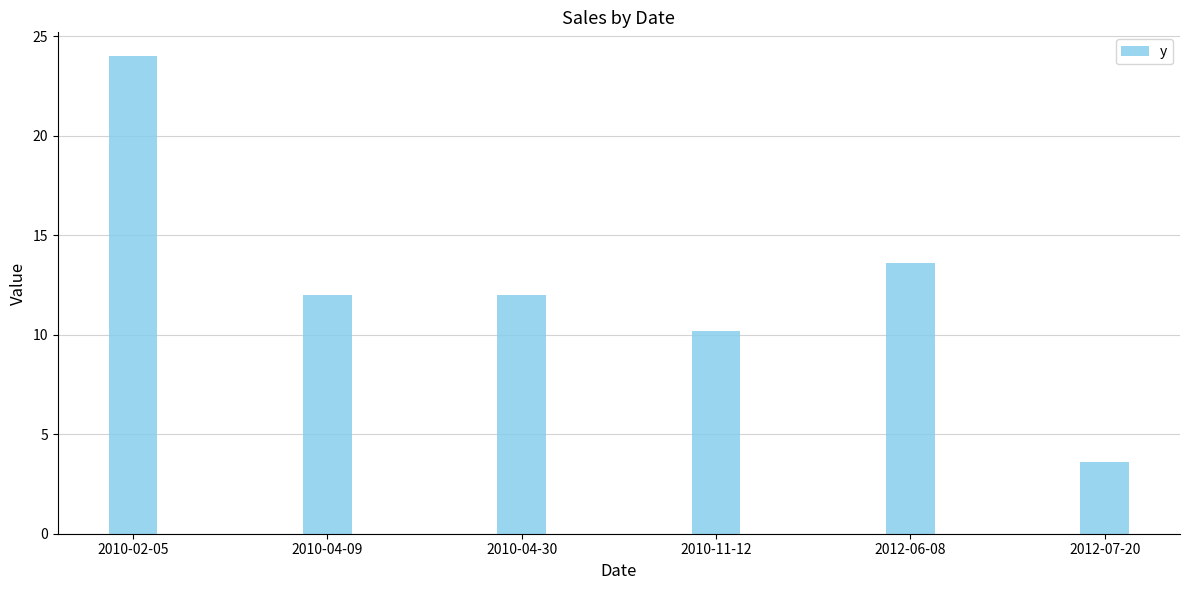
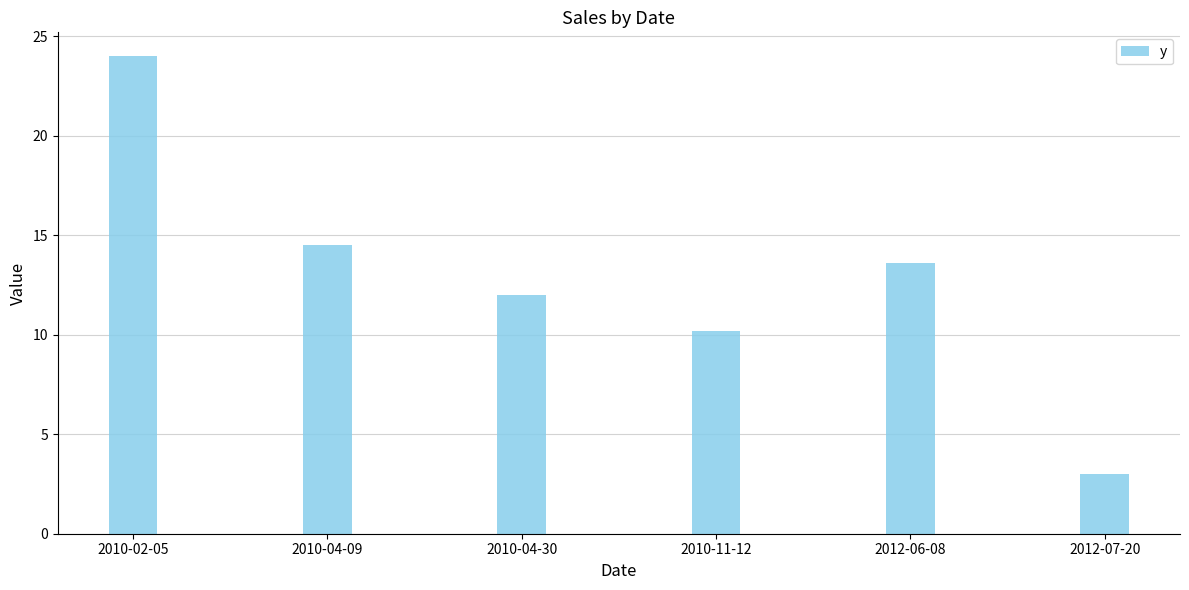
2010-04-09: 12.0 -> 14.5
2012-07-20: 3.6 -> 3.0
